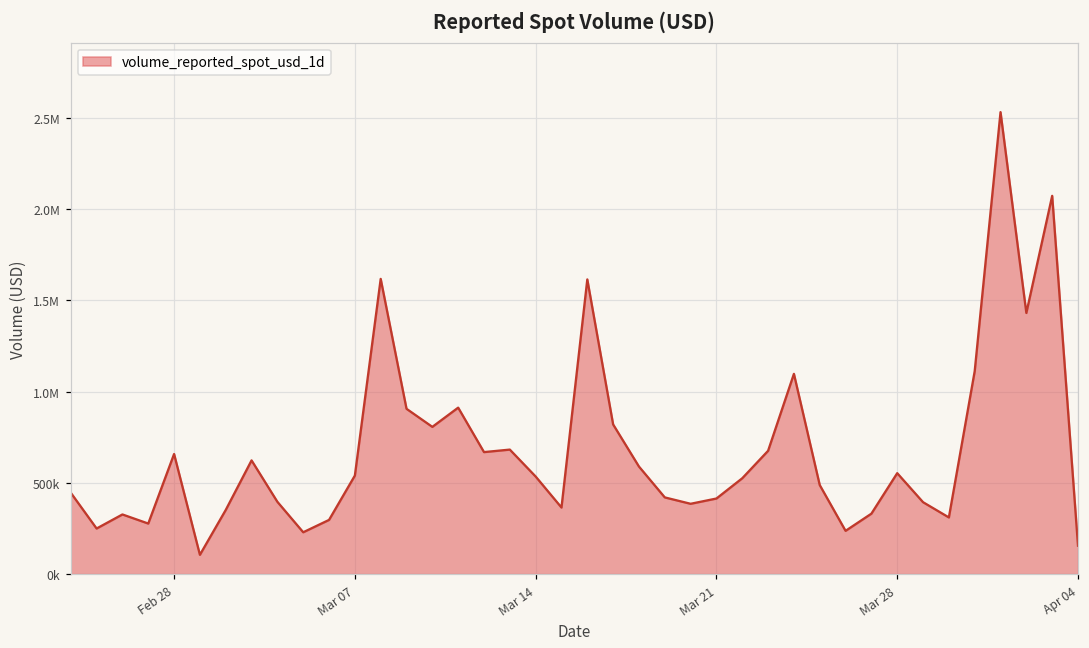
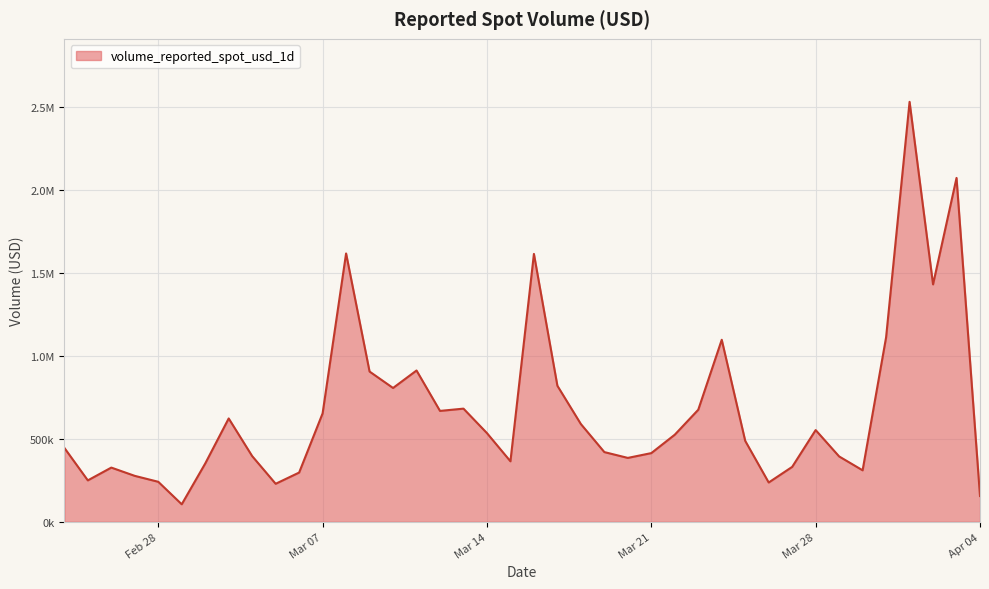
Feb 28: 660000 -> 240000
Mar 07: 540000 -> 650000
